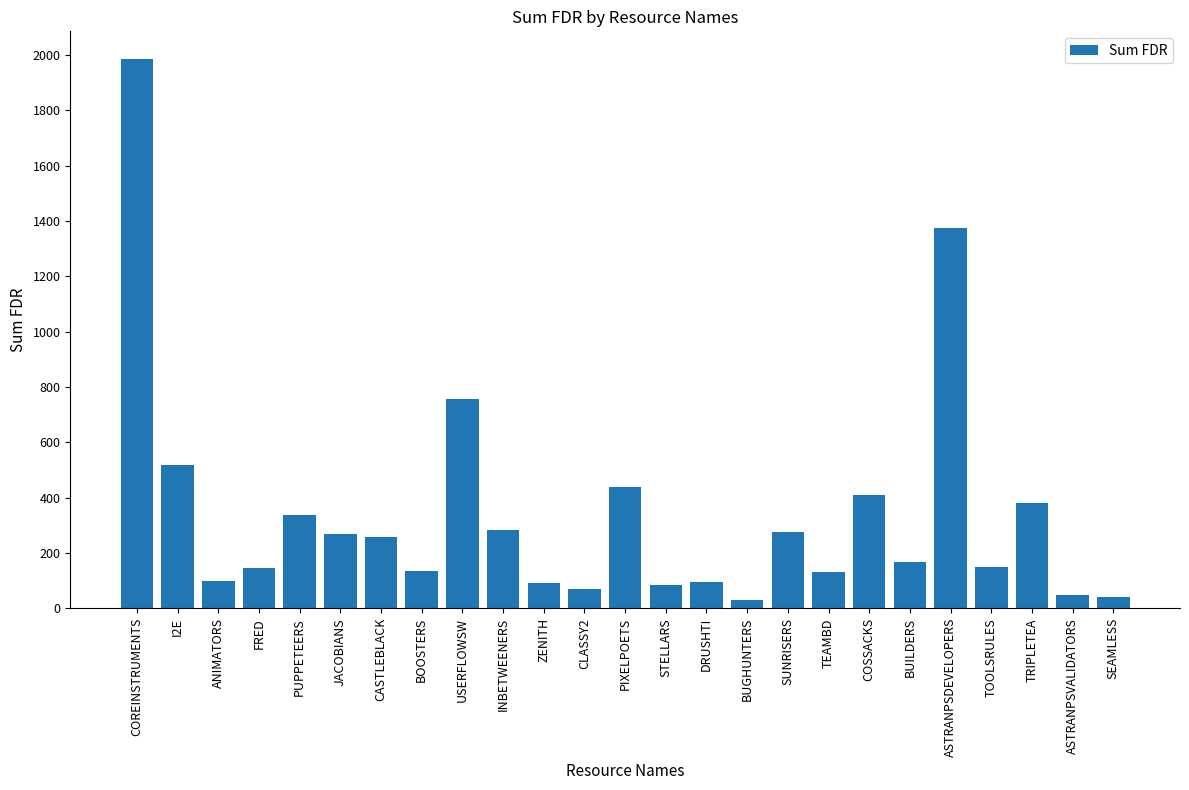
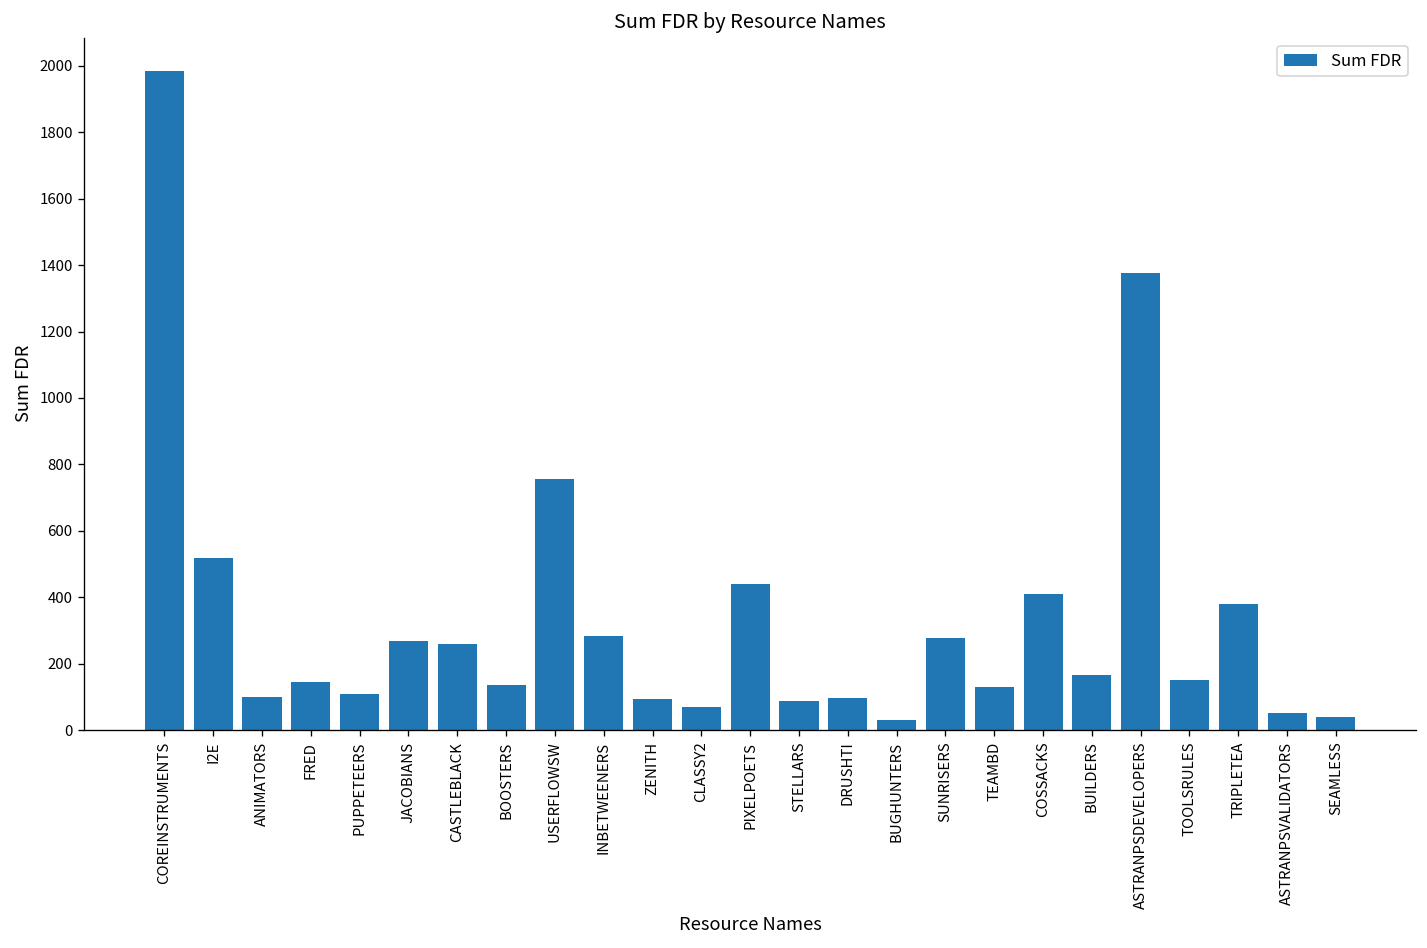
PUPPETEERS: 340 -> 110
